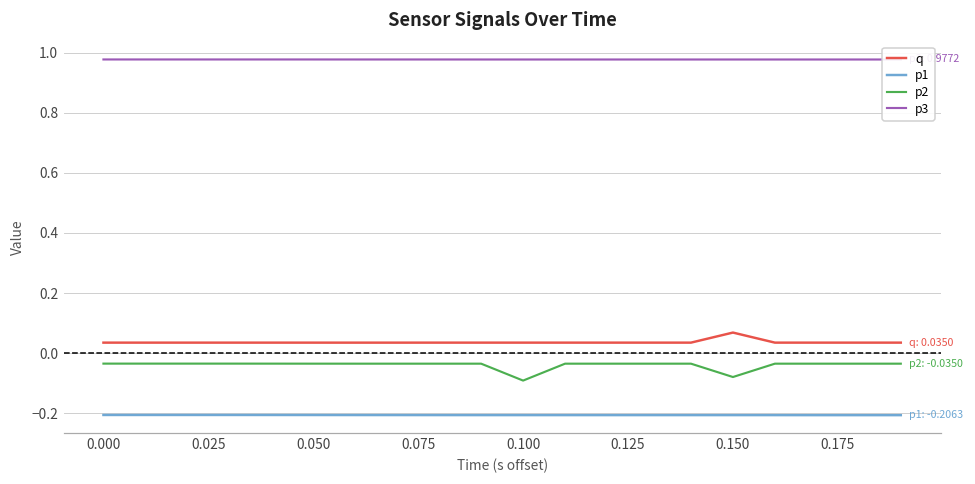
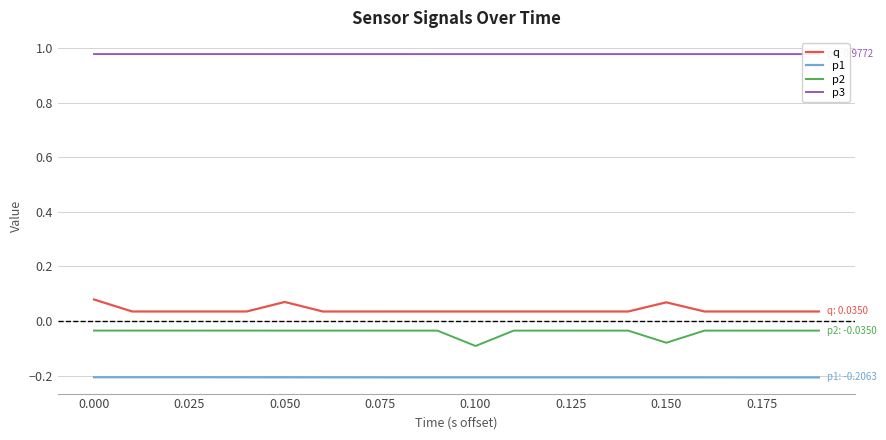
q, 0.000: 0.04 -> 0.08
q, 0.050: 0.04 -> 0.07
